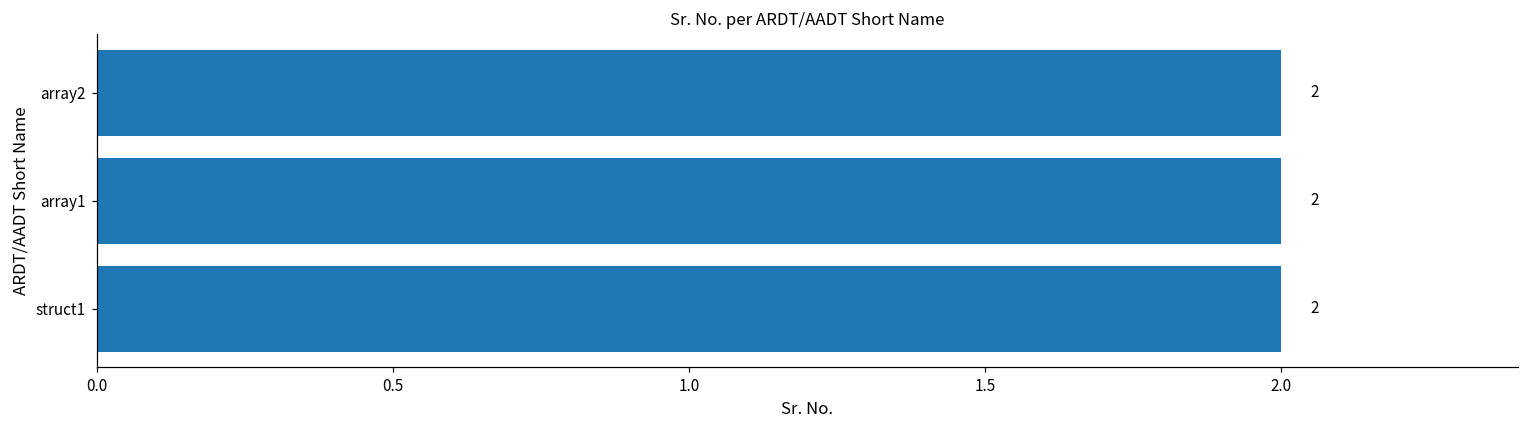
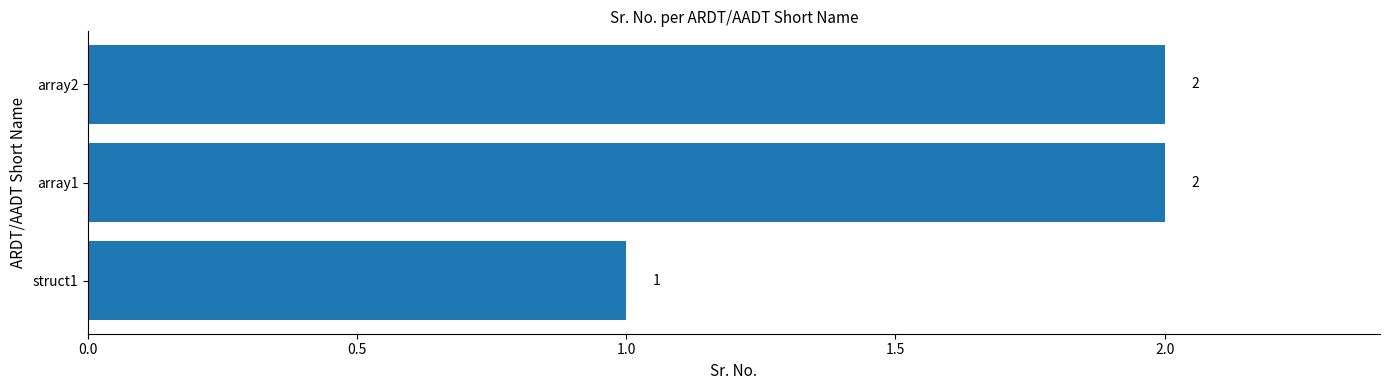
struct1: 2 -> 1
